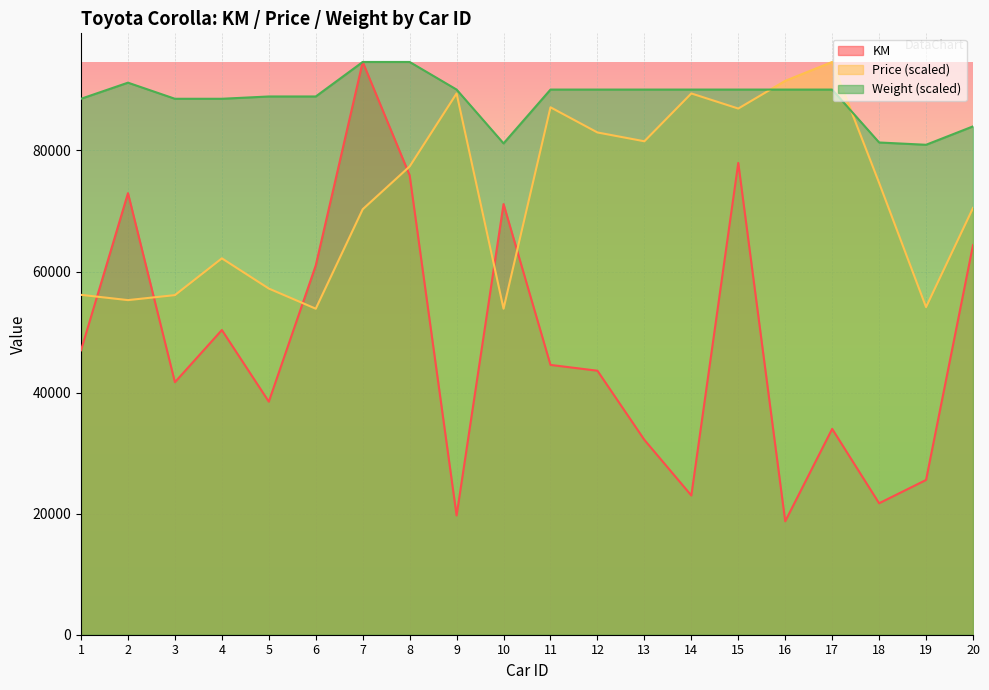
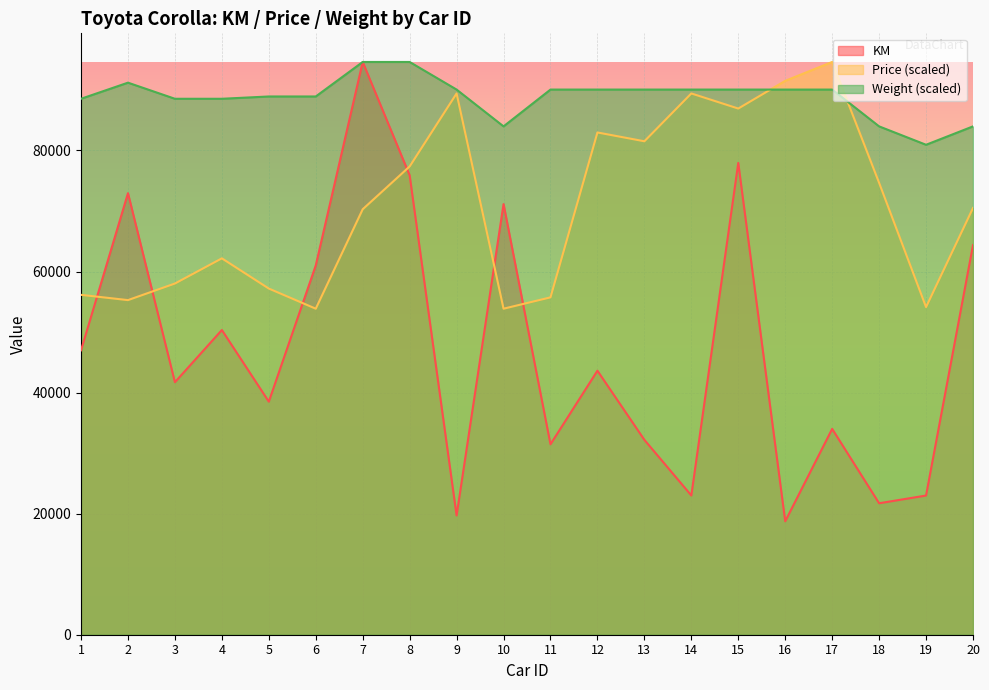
Price (scaled), 3: 56000 -> 58000
Weight (scaled), 10: 81000 -> 84000
KM, 11: 45000 -> 31000
Price (scaled), 11: 87000 -> 56000
Weight (scaled), 18: 81000 -> 84000
KM, 19: 26000 -> 23000
